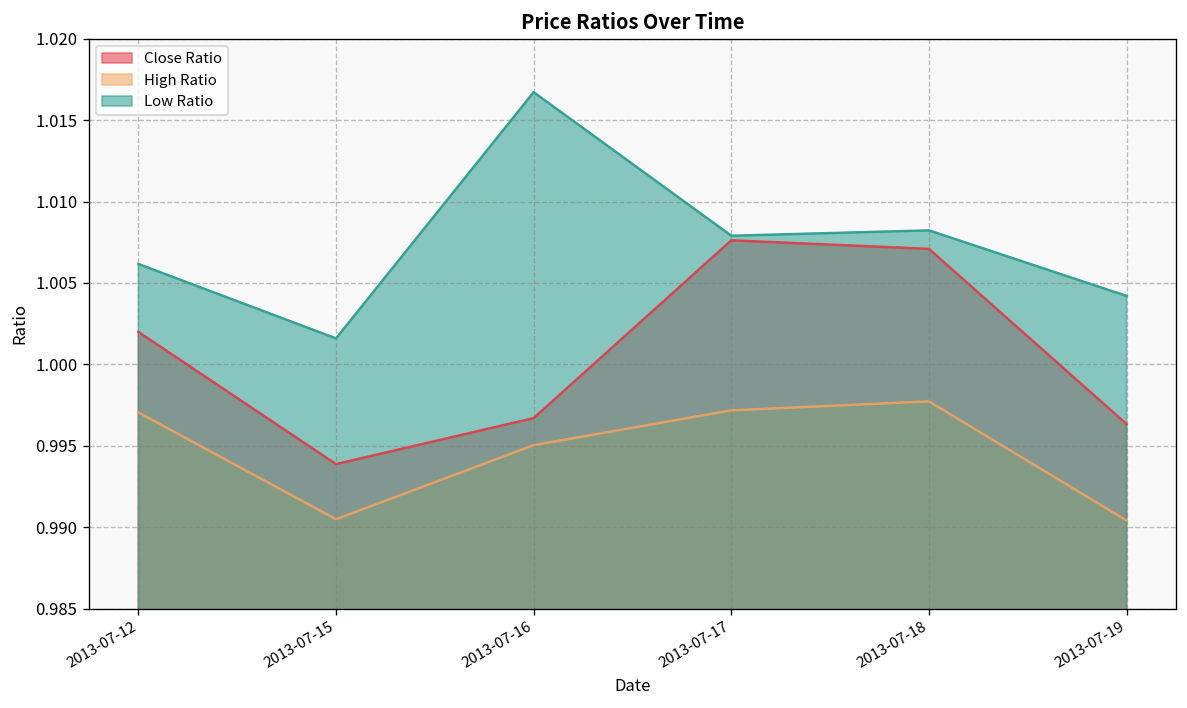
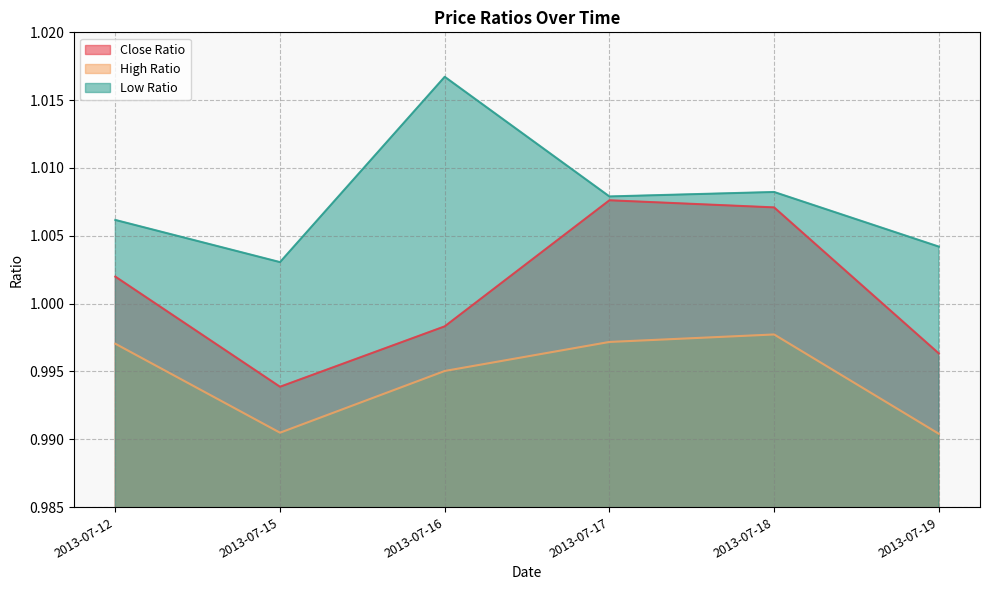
Low Ratio, 2013-07-15: 1.0016 -> 1.0031
Close Ratio, 2013-07-16: 0.9967 -> 0.9983
